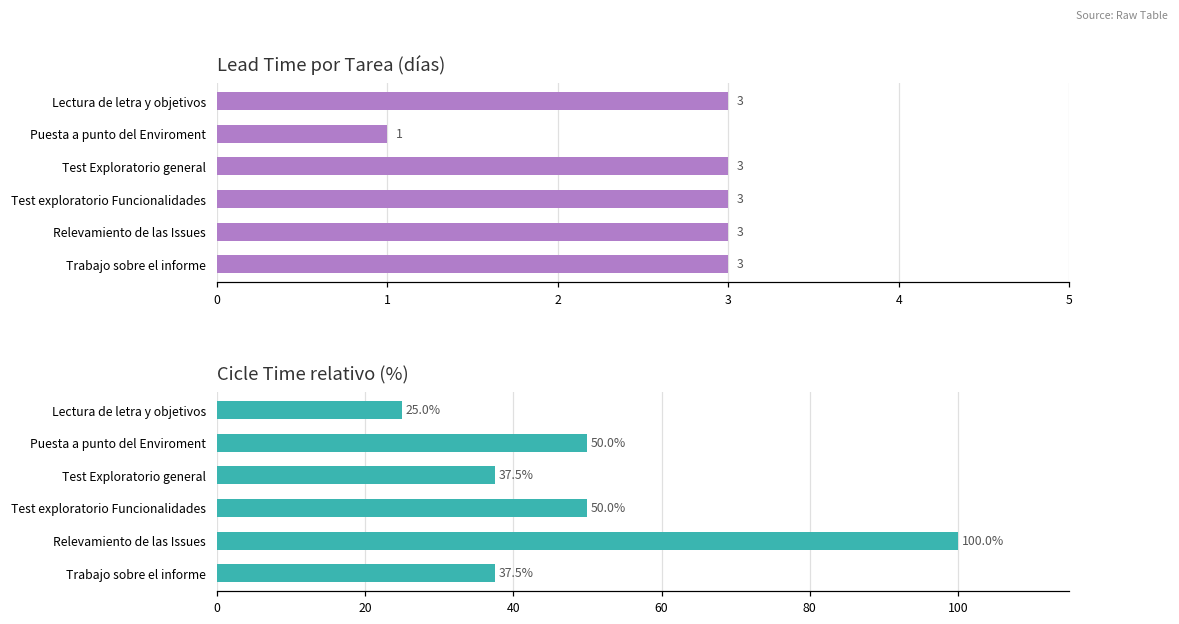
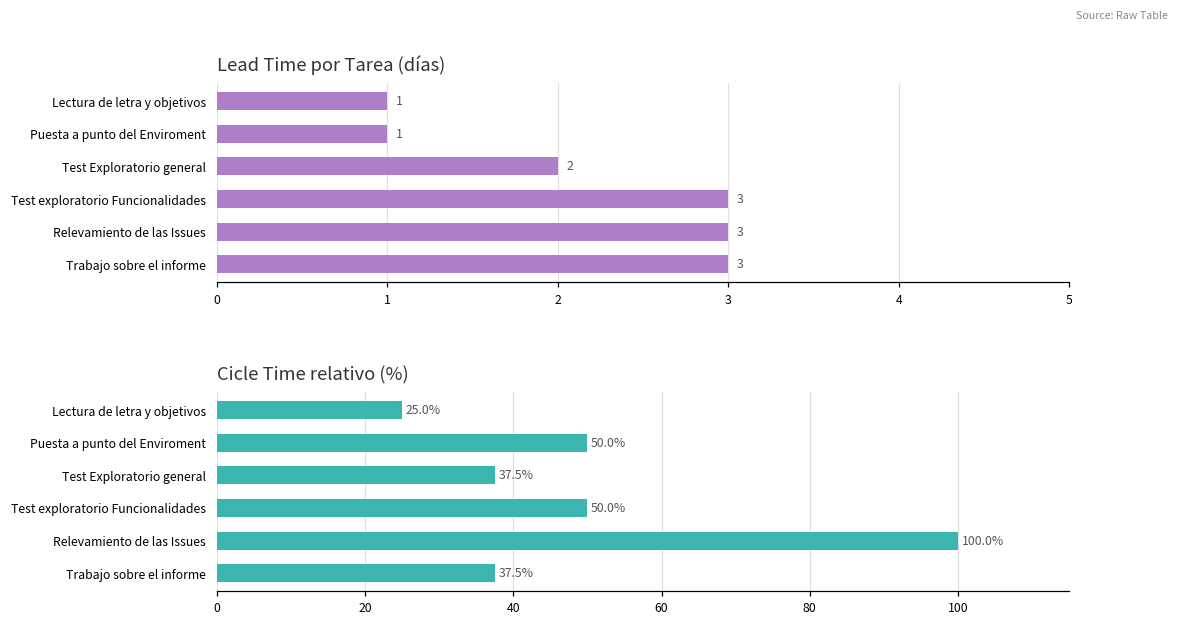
Lead Time por Tarea (días), Lectura de letra y objetivos: 3 -> 1
Lead Time por Tarea (días), Test Exploratorio general: 3 -> 2
